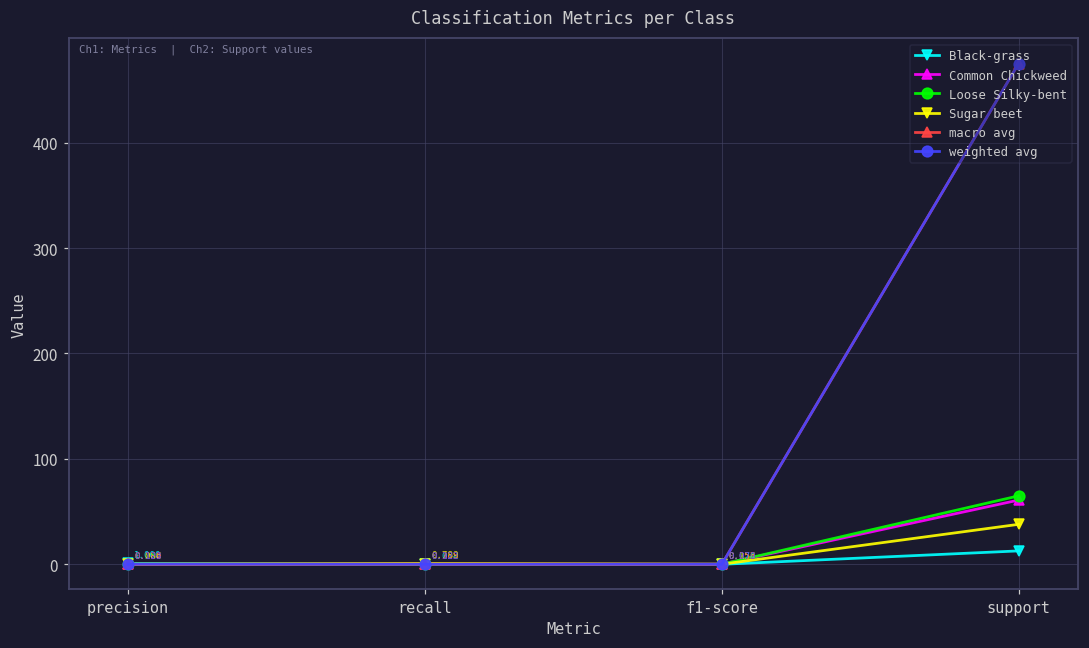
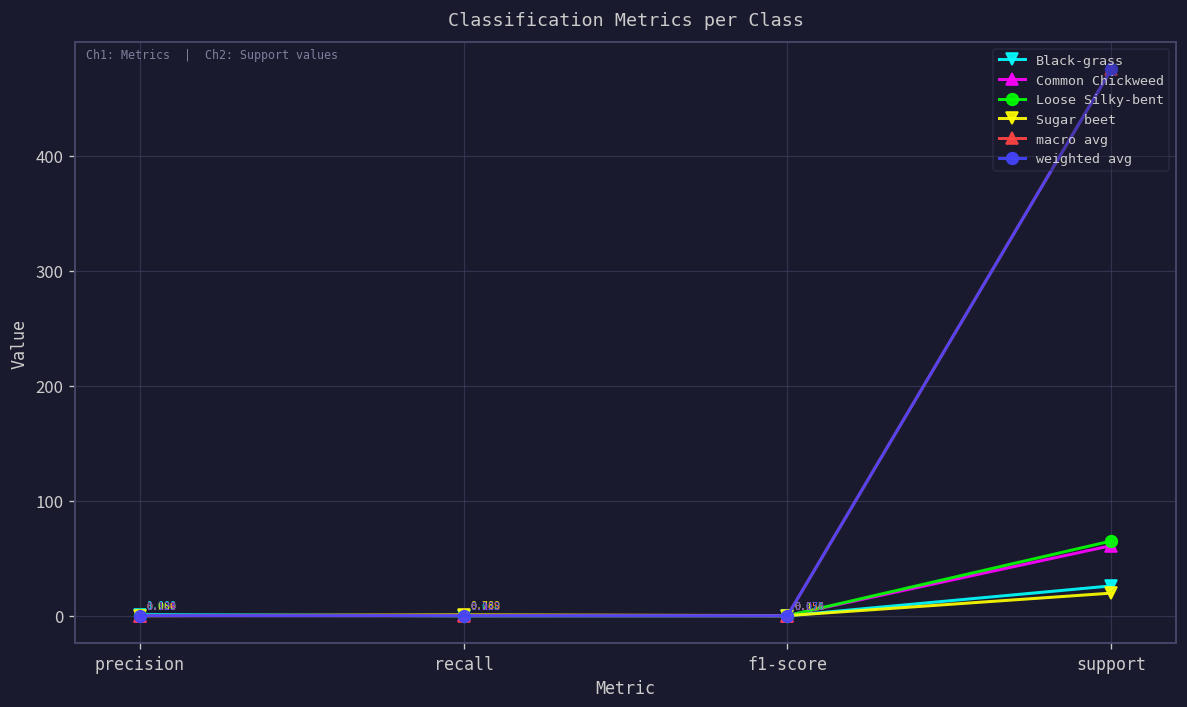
Black-grass, support: 10 -> 30
Sugar beet, support: 40 -> 20
